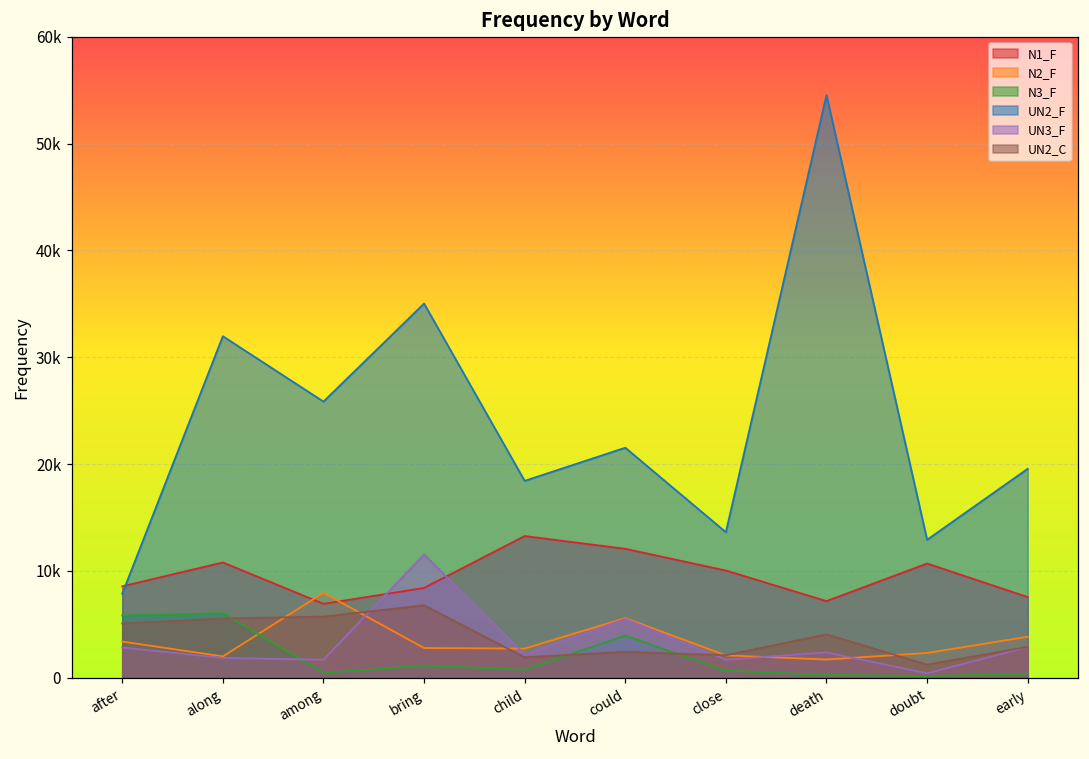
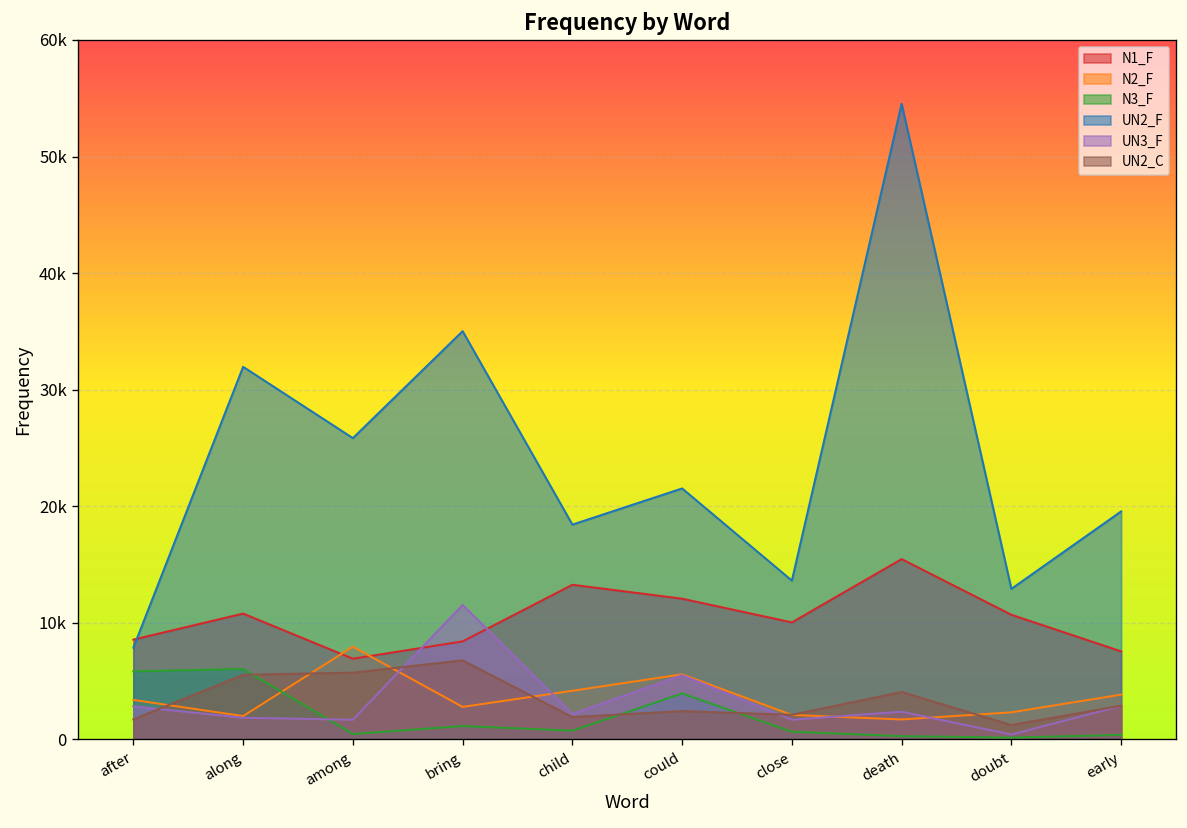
UN2_C, after: 5000 -> 2000
N2_F, child: 3000 -> 4000
N1_F, death: 7000 -> 15000
